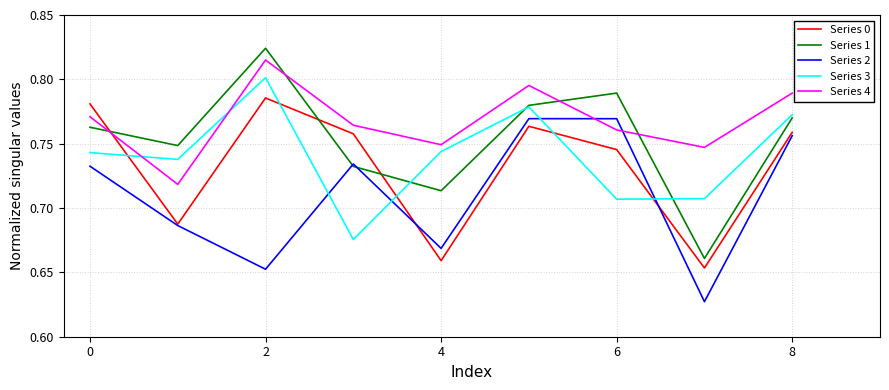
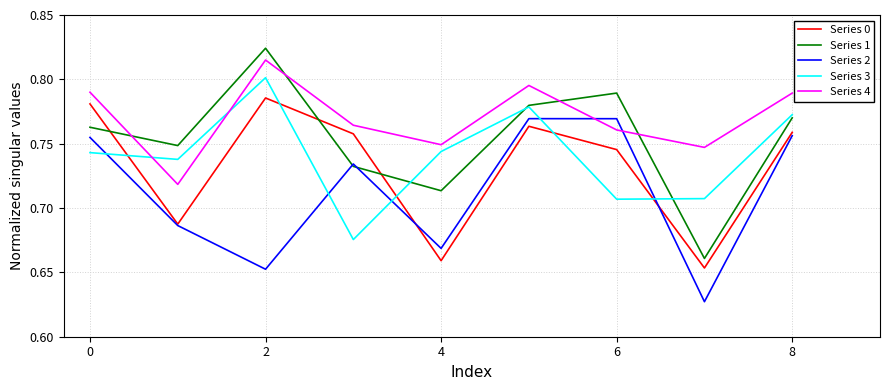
Series 2, 0: 0.732 -> 0.755
Series 4, 0: 0.771 -> 0.790
